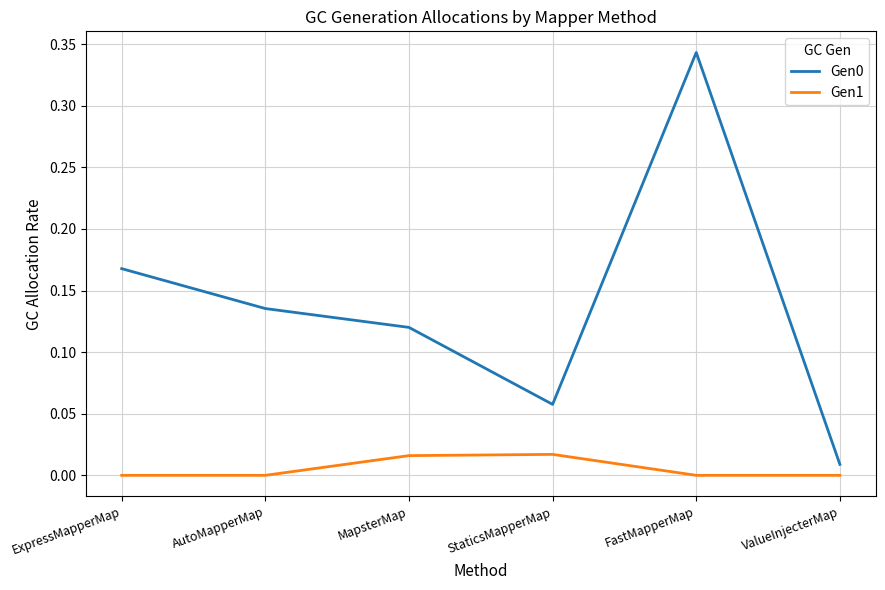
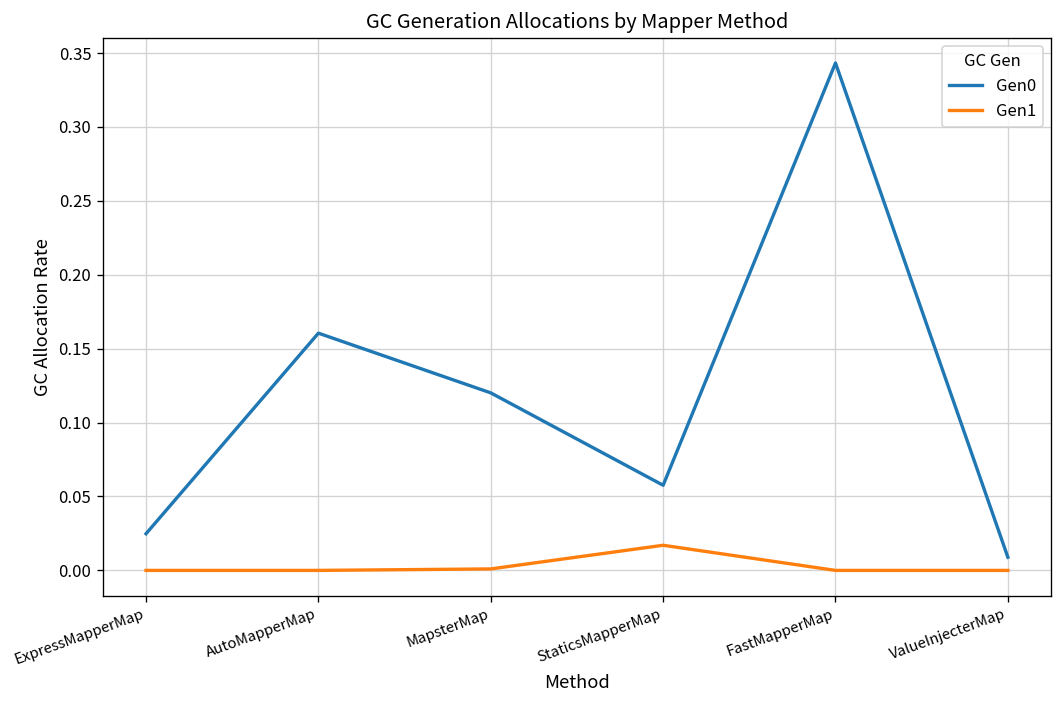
Gen0, ExpressMapperMap: 0.168 -> 0.025
Gen0, AutoMapperMap: 0.135 -> 0.161
Gen1, MapsterMap: 0.016 -> 0.001
